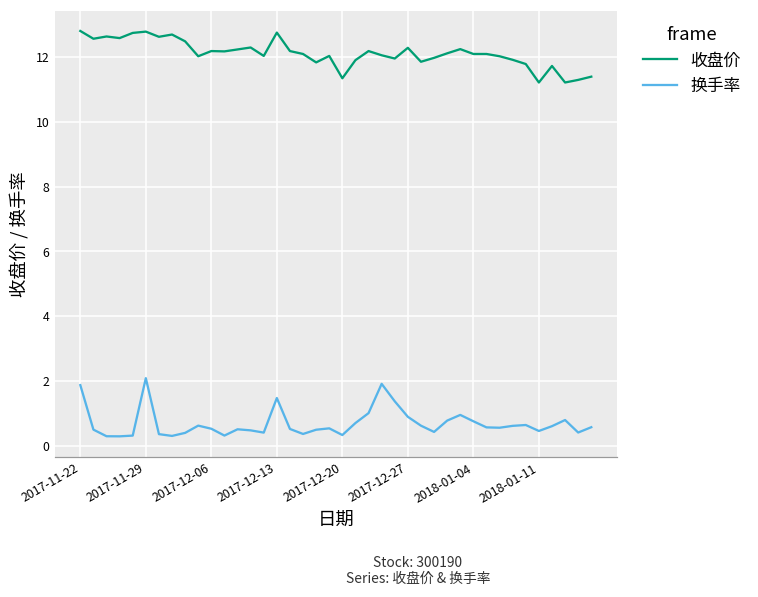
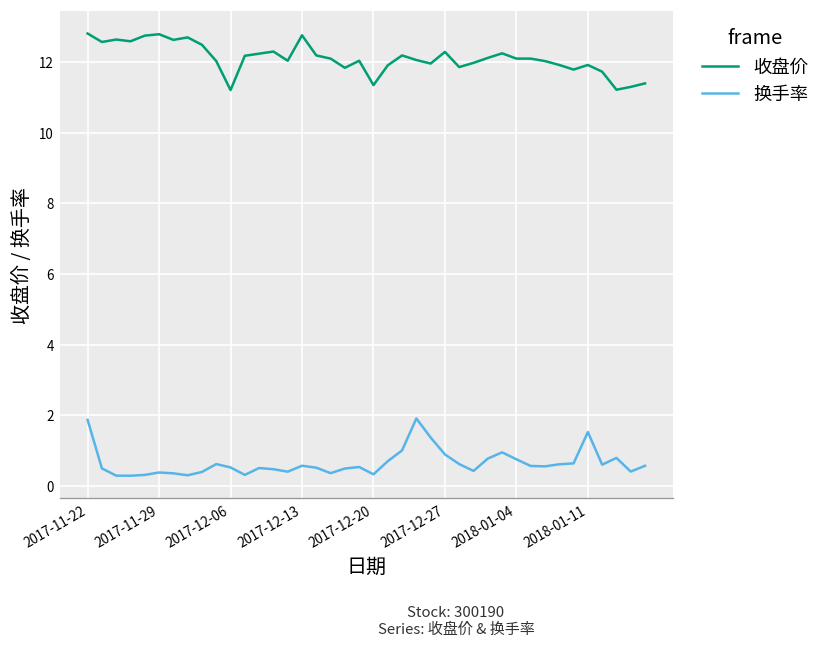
换手率, 2017-11-29: 2.1 -> 0.4
收盘价, 2017-12-06: 12.2 -> 11.2
换手率, 2017-12-13: 1.5 -> 0.6
收盘价, 2018-01-11: 11.2 -> 11.9
换手率, 2018-01-11: 0.5 -> 1.5
